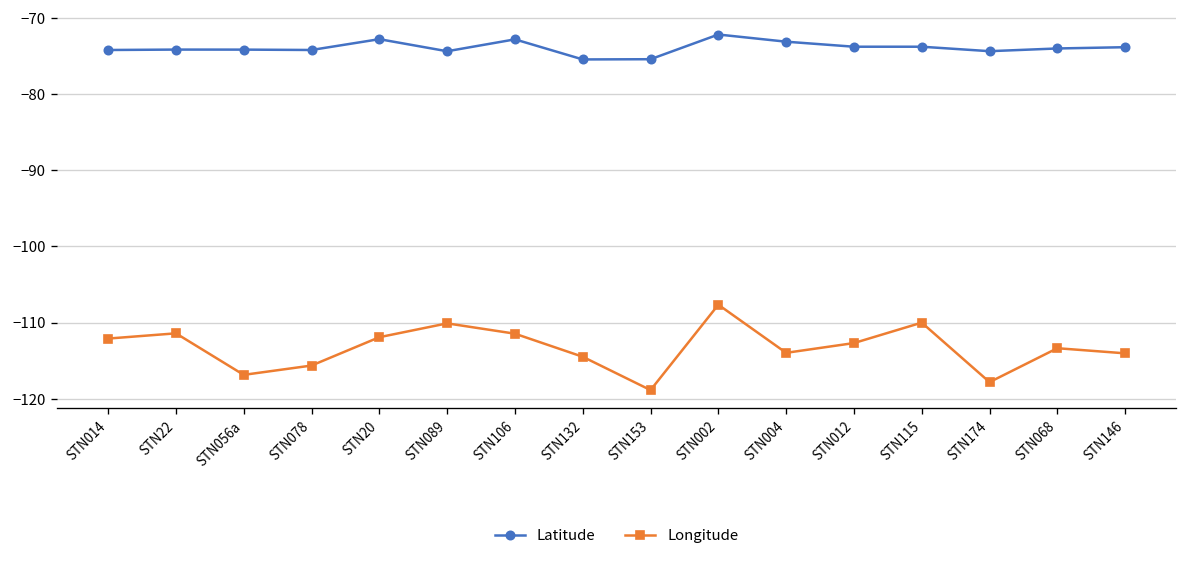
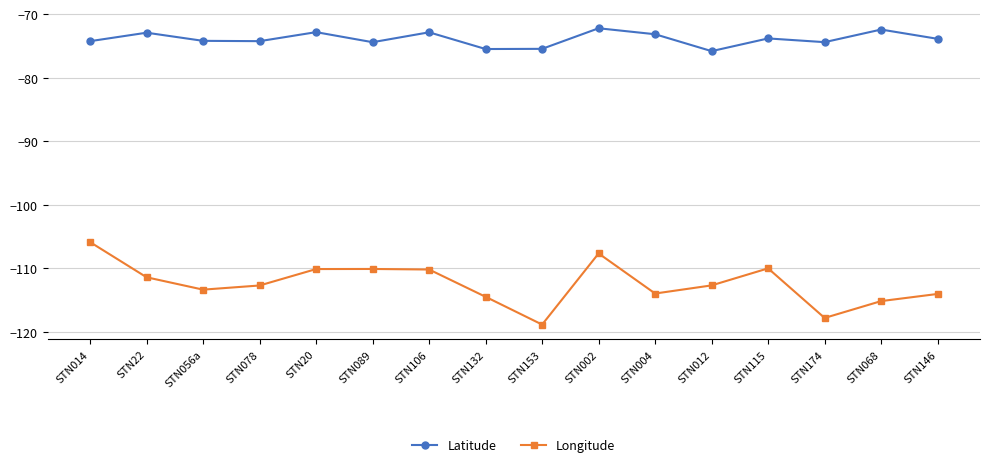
Longitude, STN014: -112 -> -106
Latitude, STN22: -74 -> -73
Longitude, STN056a: -117 -> -113
Longitude, STN078: -116 -> -113
Longitude, STN20: -112 -> -110
Longitude, STN106: -111 -> -110
Latitude, STN012: -74 -> -76
Latitude, STN068: -74 -> -72
Longitude, STN068: -113 -> -115
